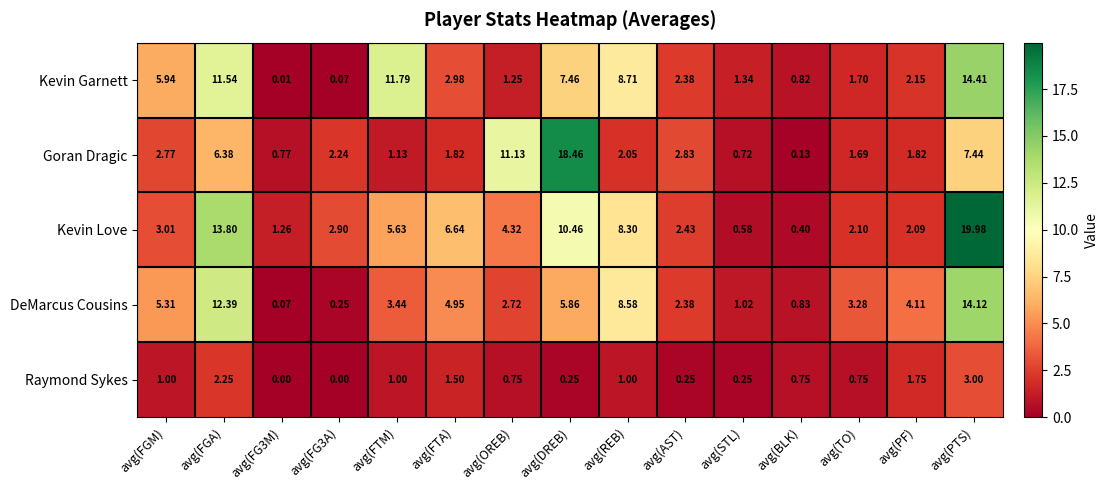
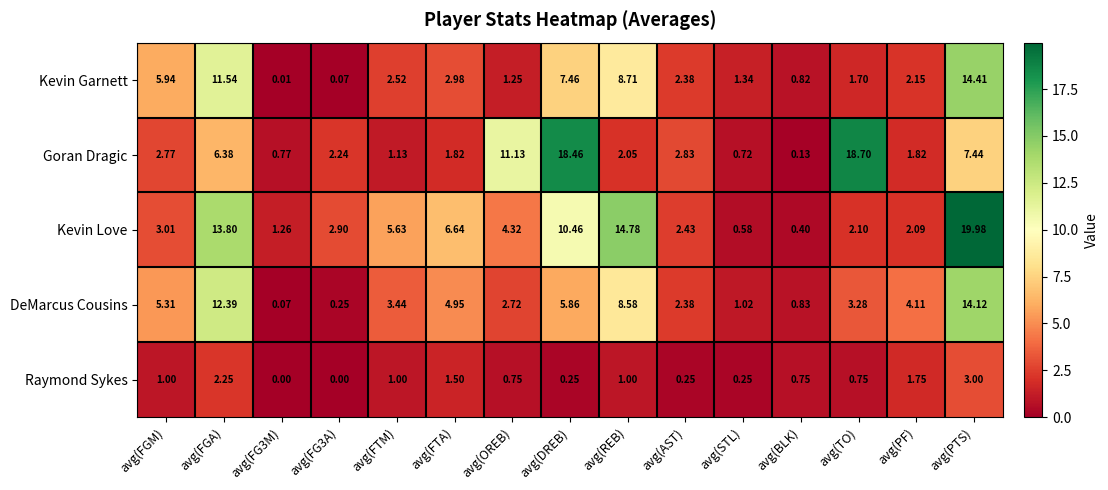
Kevin Garnett, avg(FTM): 11.79 -> 2.52
Goran Dragic, avg(TO): 1.69 -> 18.70
Kevin Love, avg(REB): 8.30 -> 14.78
